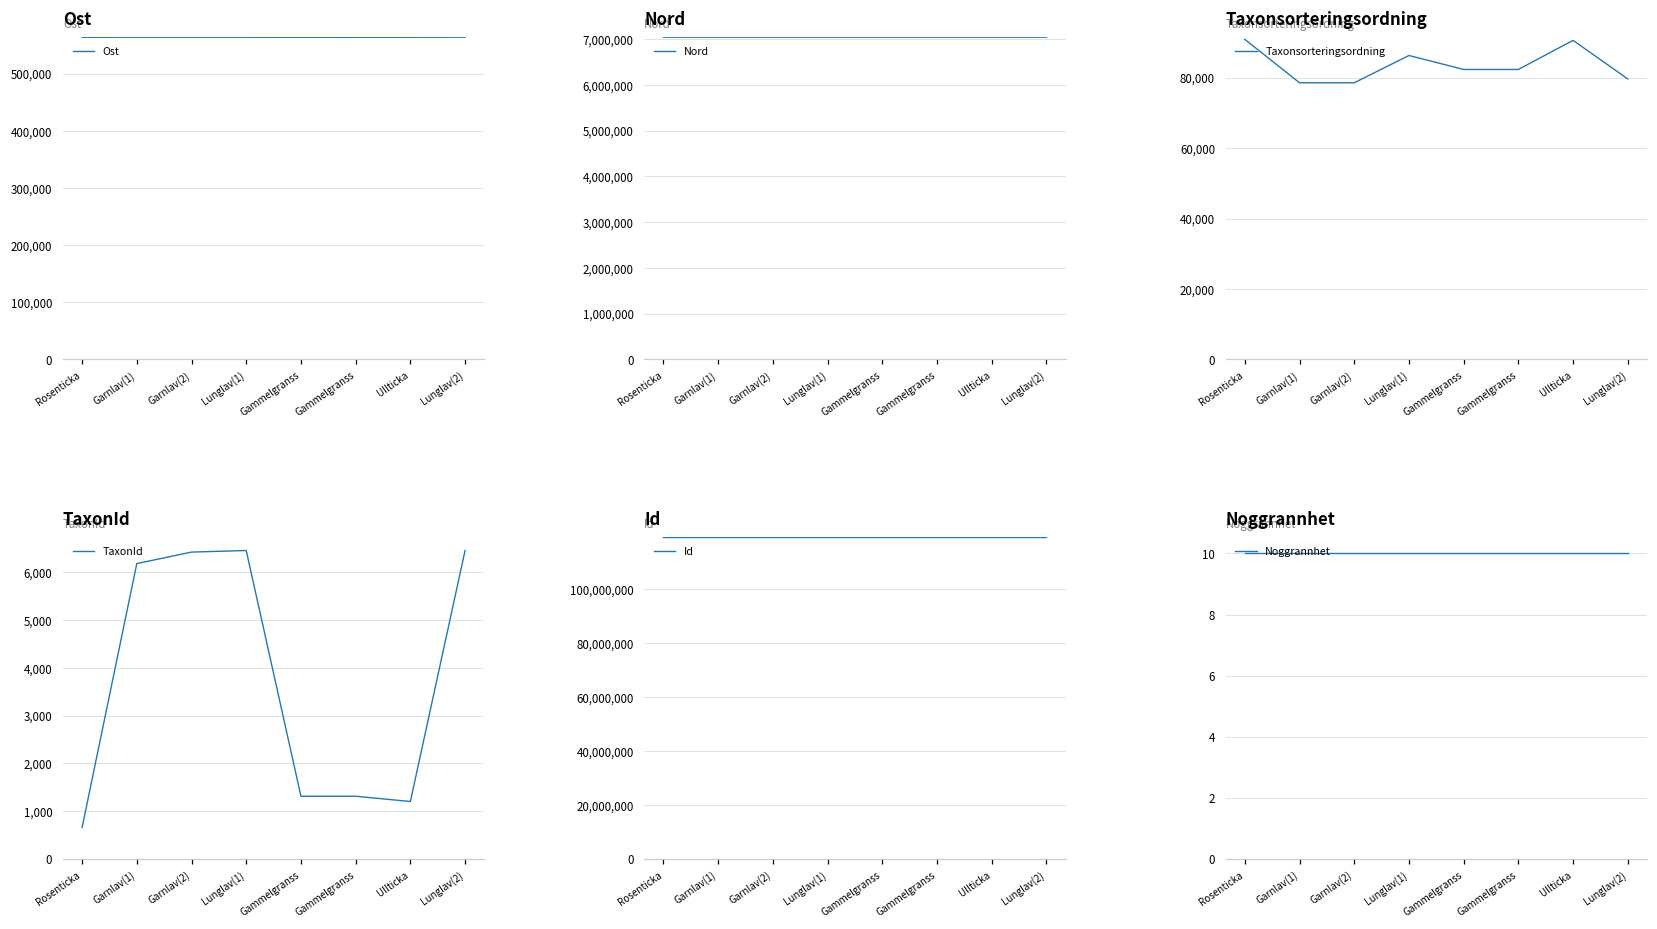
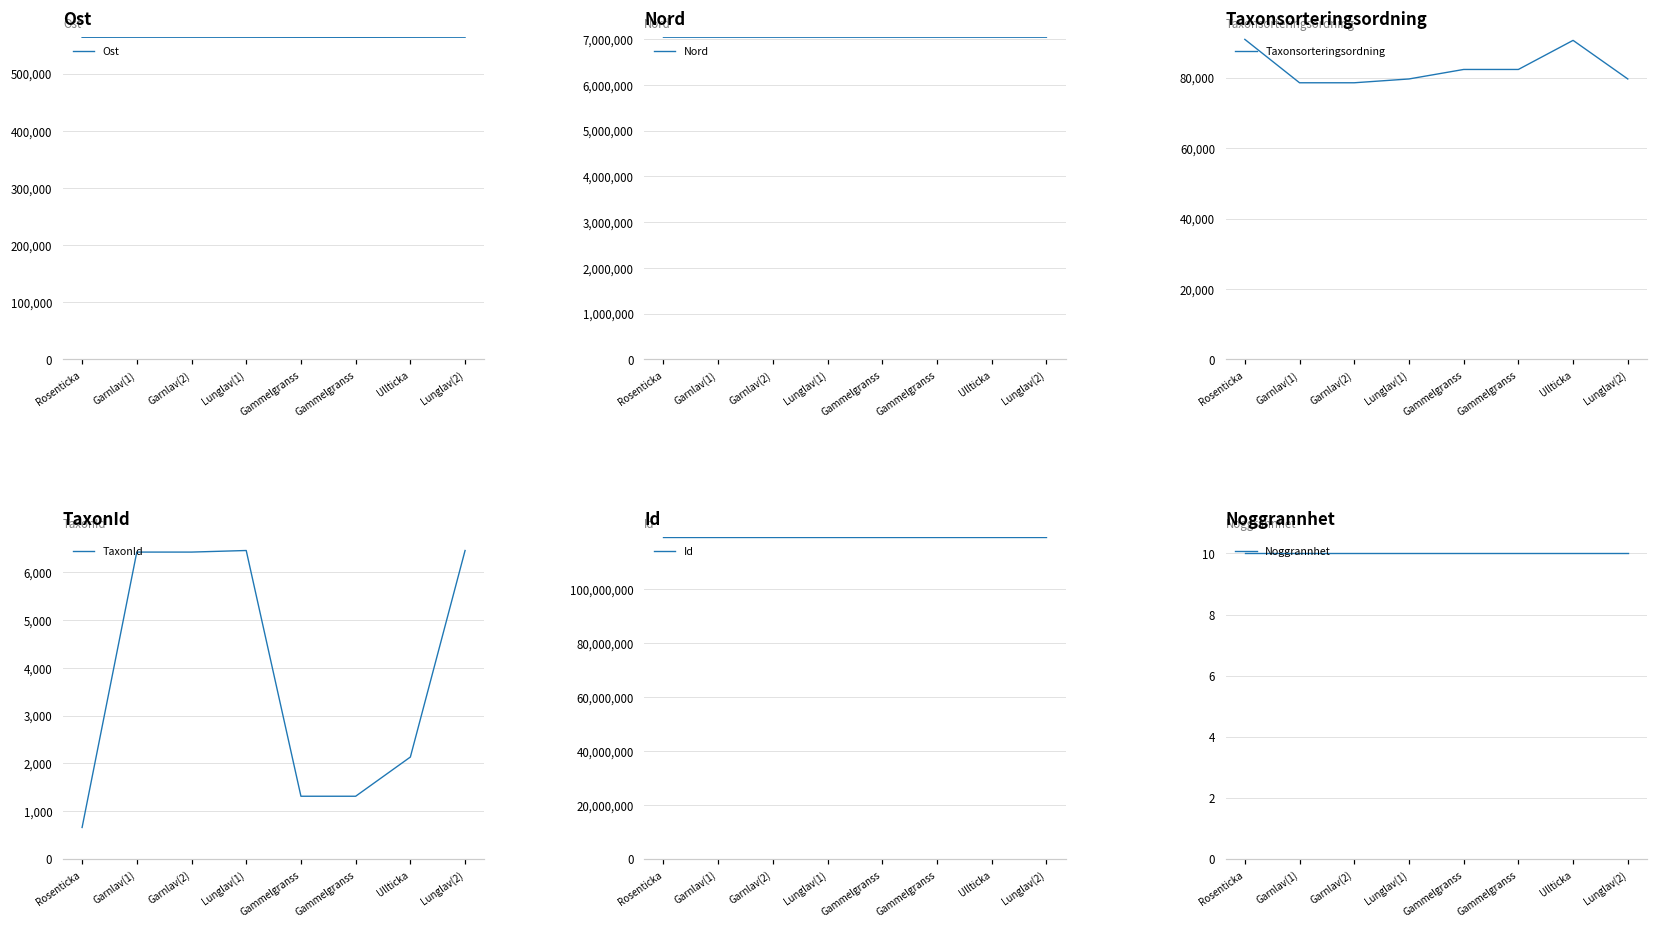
Taxonsorteringsordning, Lunglav(1): 86,000 -> 80,000
TaxonId, Garnlav(1): 6,200 -> 6,400
TaxonId, Ullticka: 1,200 -> 2,100
